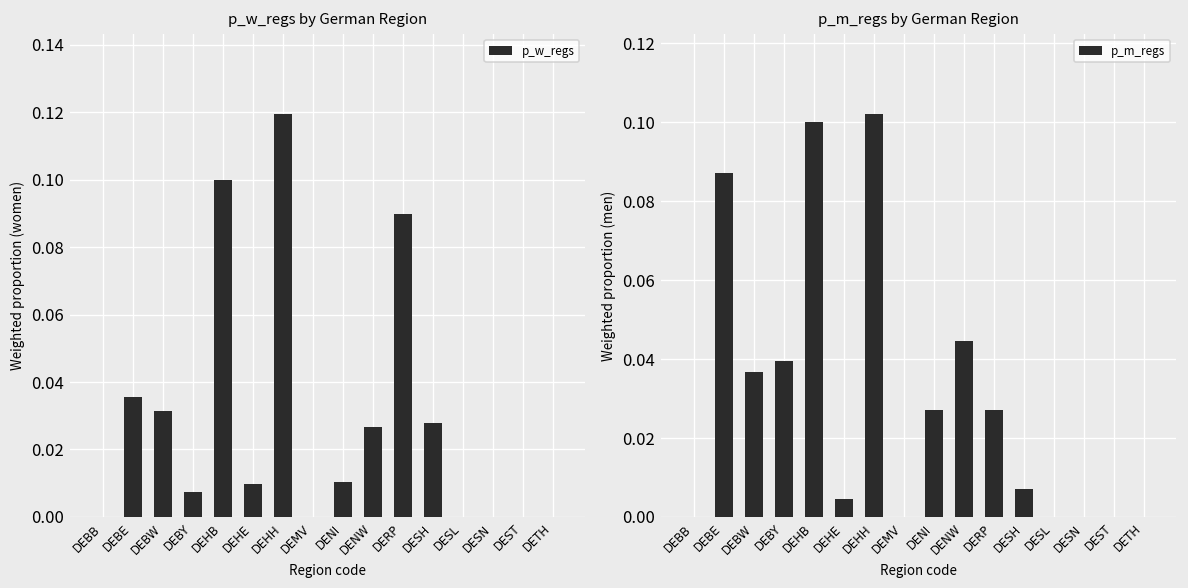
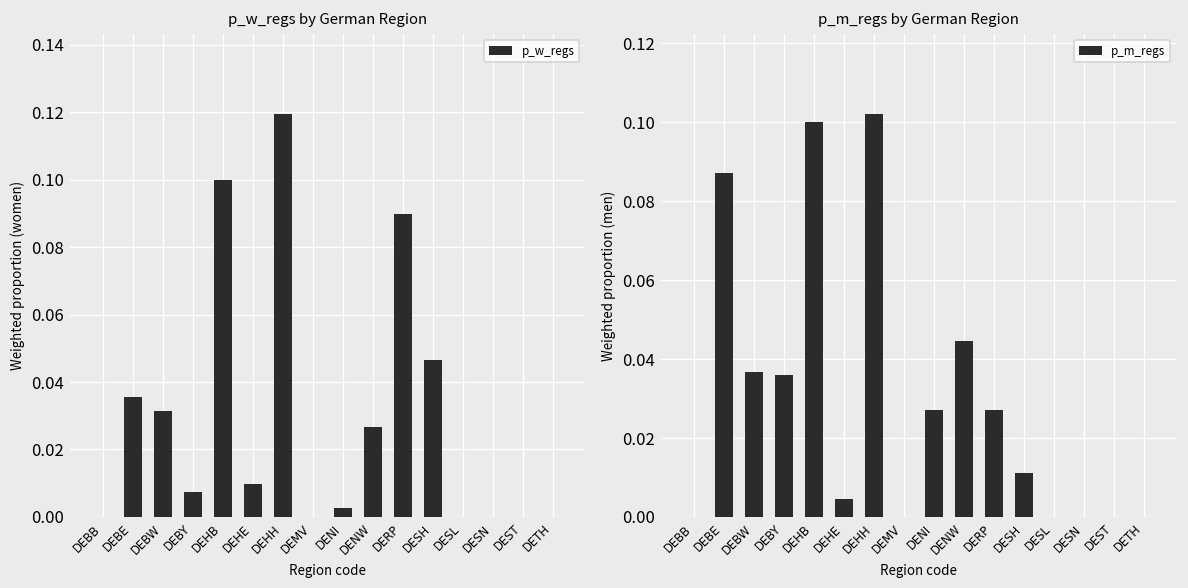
p_w_regs by German Region, DENI: 0.010 -> 0.003
p_w_regs by German Region, DESH: 0.028 -> 0.046
p_m_regs by German Region, DEBY: 0.040 -> 0.036
p_m_regs by German Region, DESH: 0.007 -> 0.011
